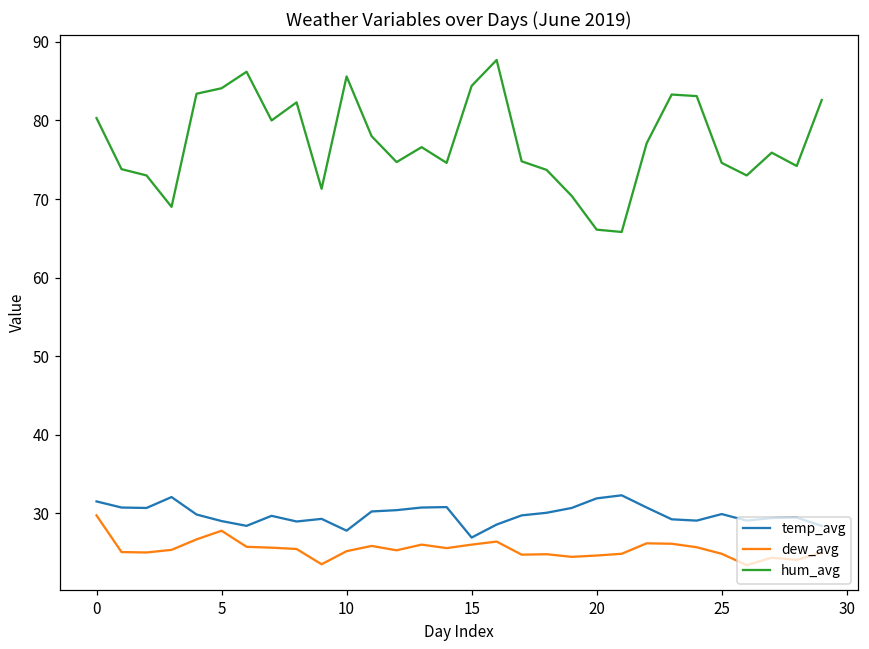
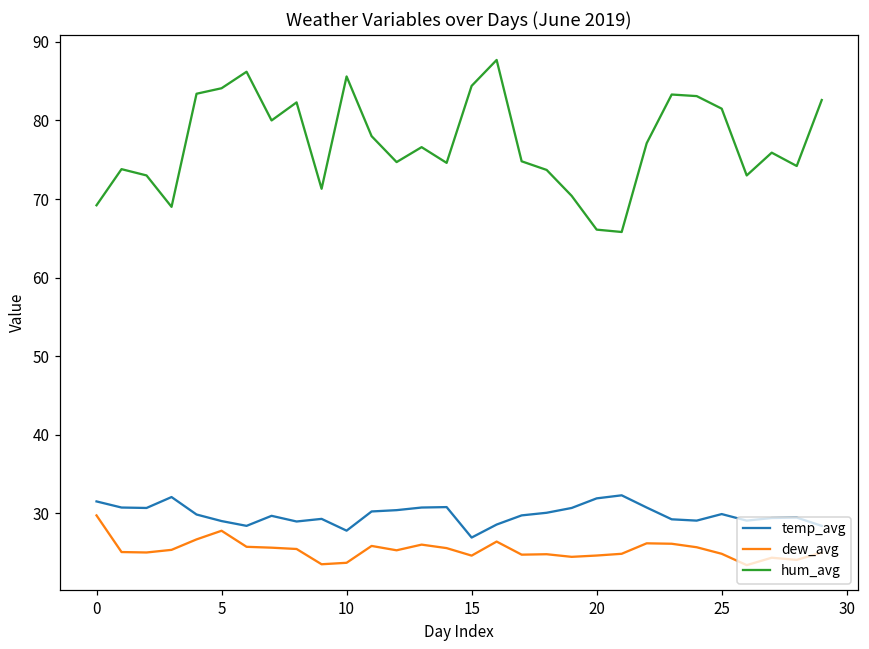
hum_avg, 0: 80 -> 69
dew_avg, 10: 25 -> 24
dew_avg, 15: 26 -> 25
hum_avg, 25: 75 -> 82
